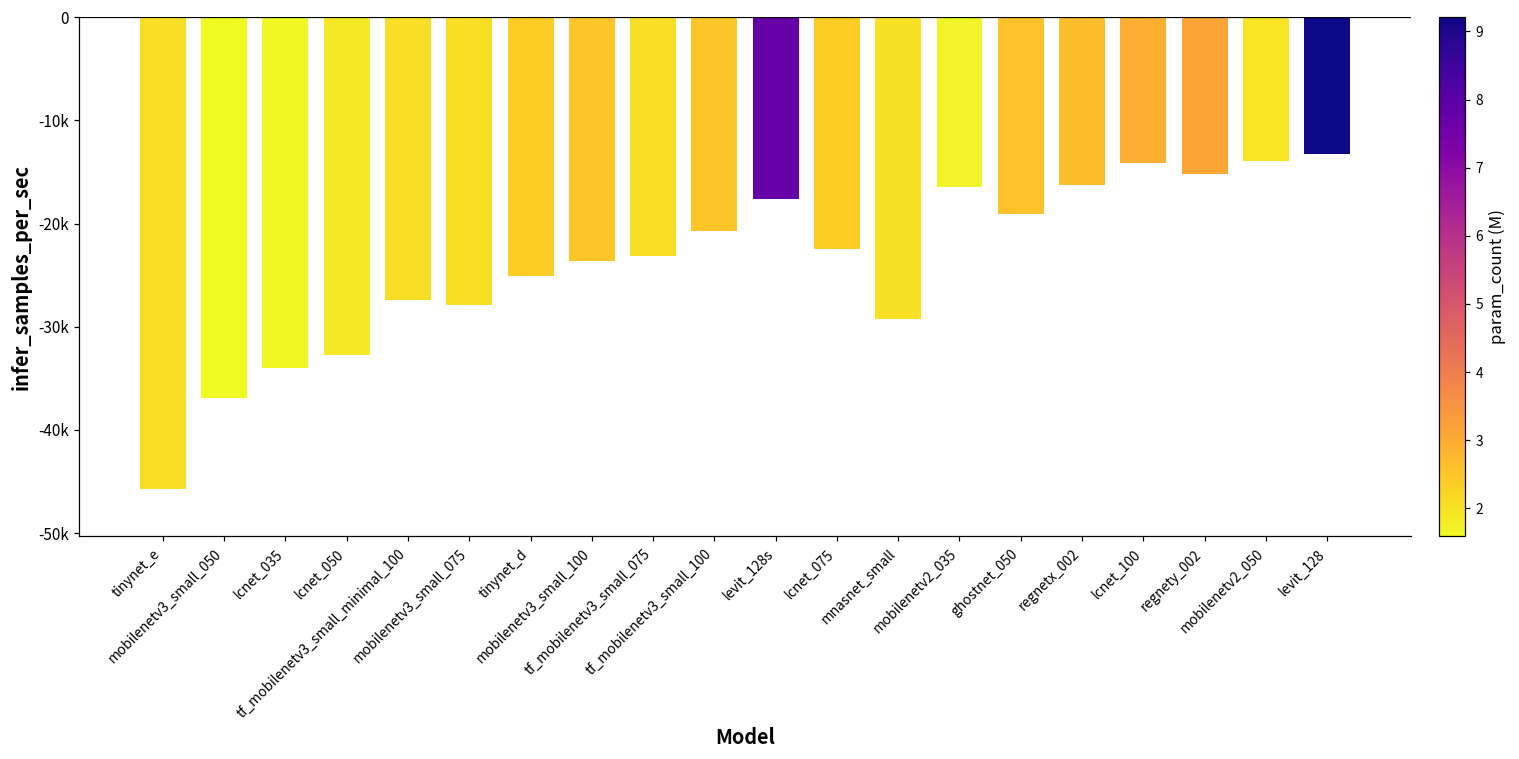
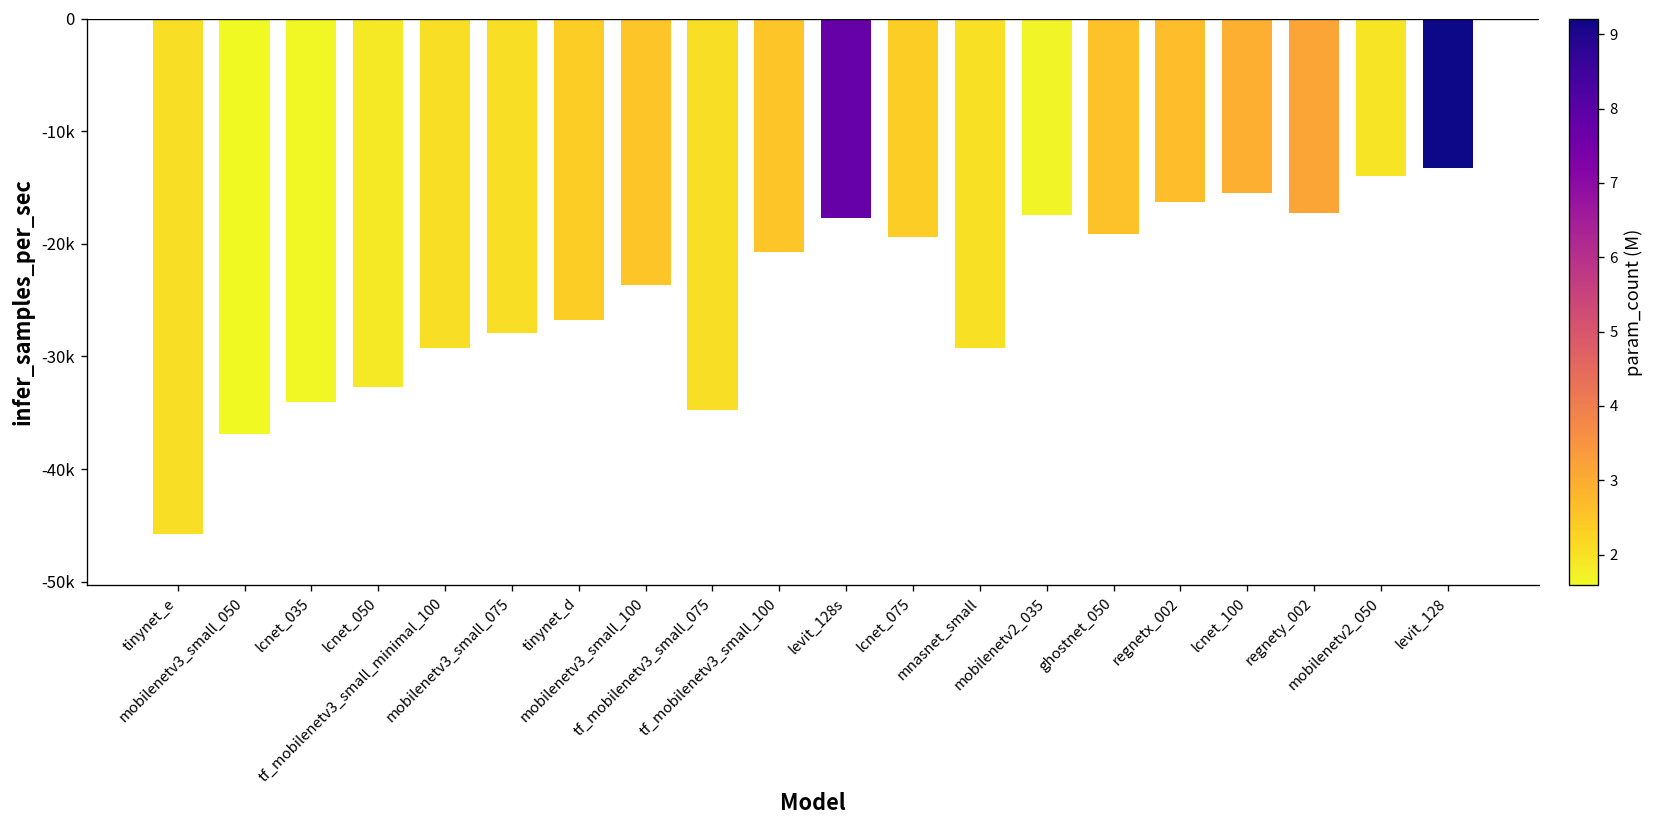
tf_mobilenetv3_small_minimal_100: -27000 -> -29000
tinynet_d: -25000 -> -27000
tf_mobilenetv3_small_075: -23000 -> -35000
lcnet_075: -22000 -> -19000
mobilenetv2_035: -16000 -> -17000
lcnet_100: -14000 -> -15000
regnety_002: -15000 -> -17000
